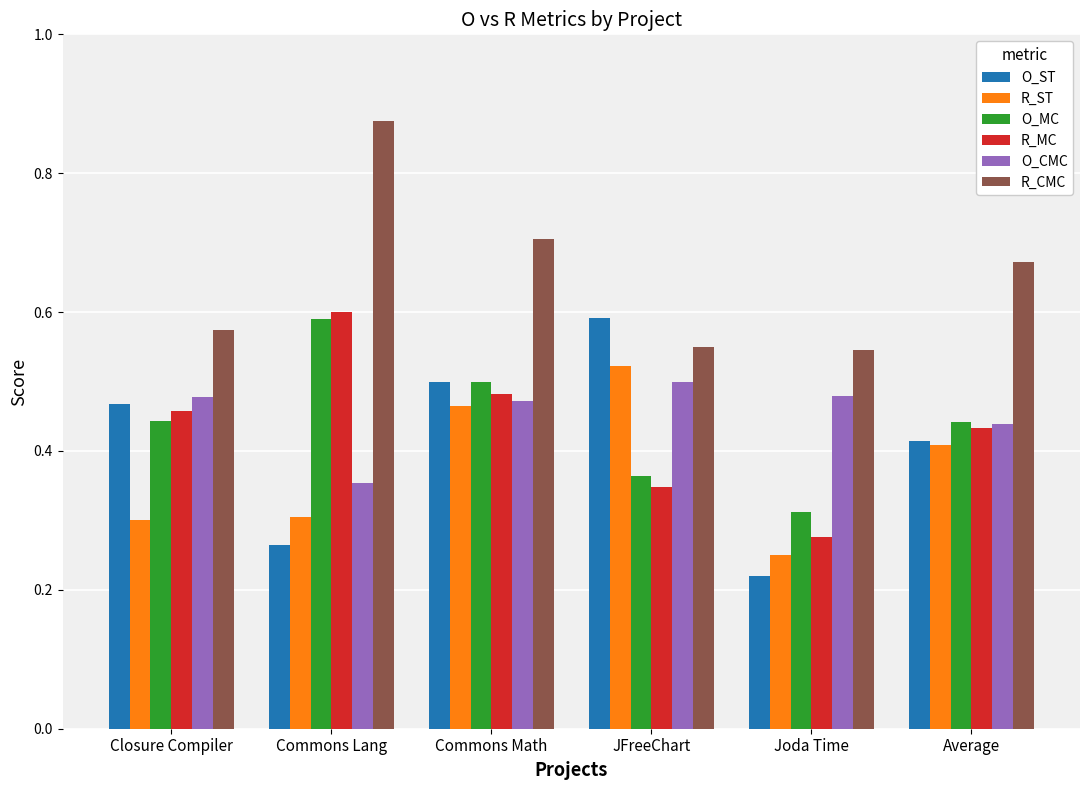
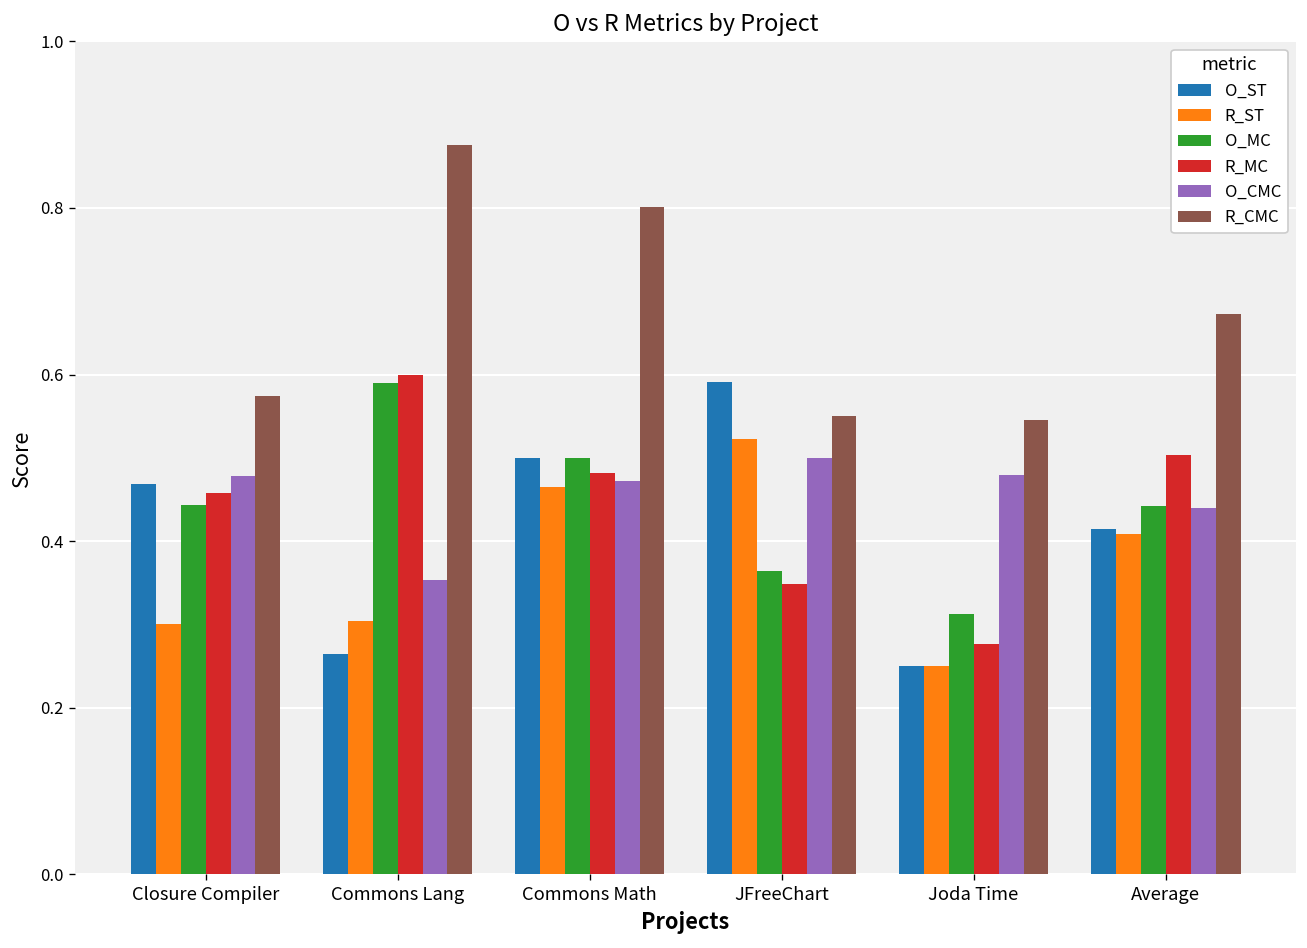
R_CMC, Commons Math: 0.71 -> 0.80
O_ST, Joda Time: 0.22 -> 0.25
R_MC, Average: 0.43 -> 0.50
